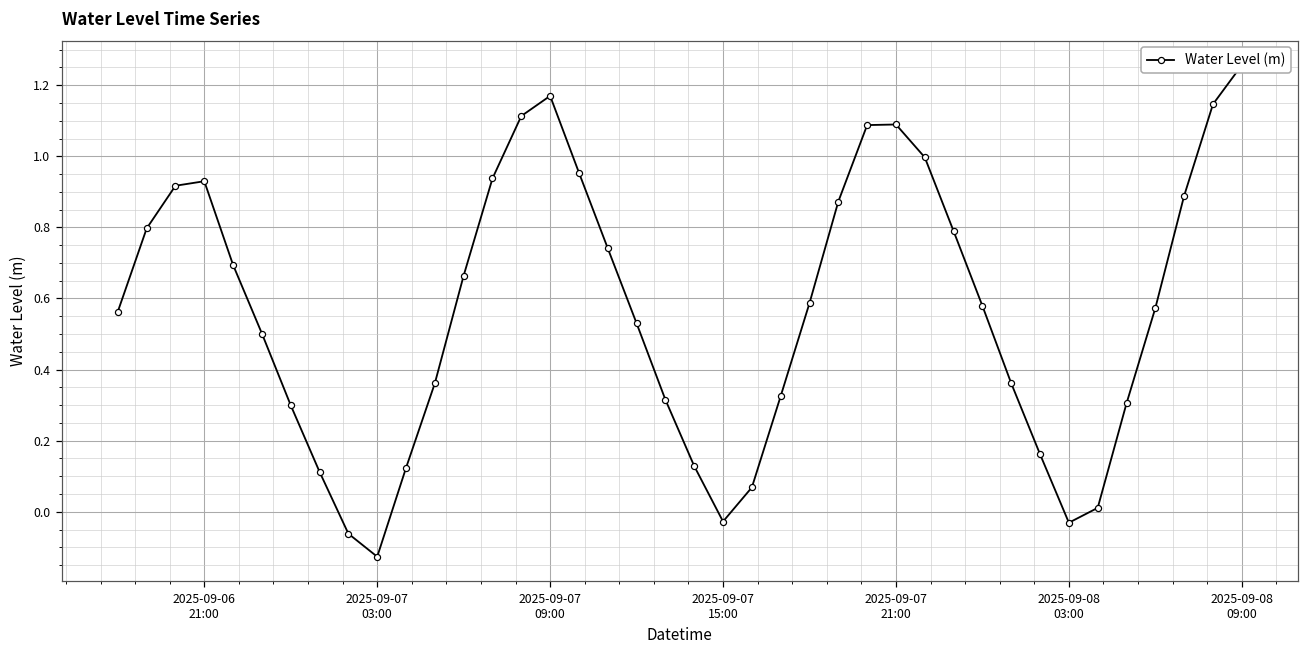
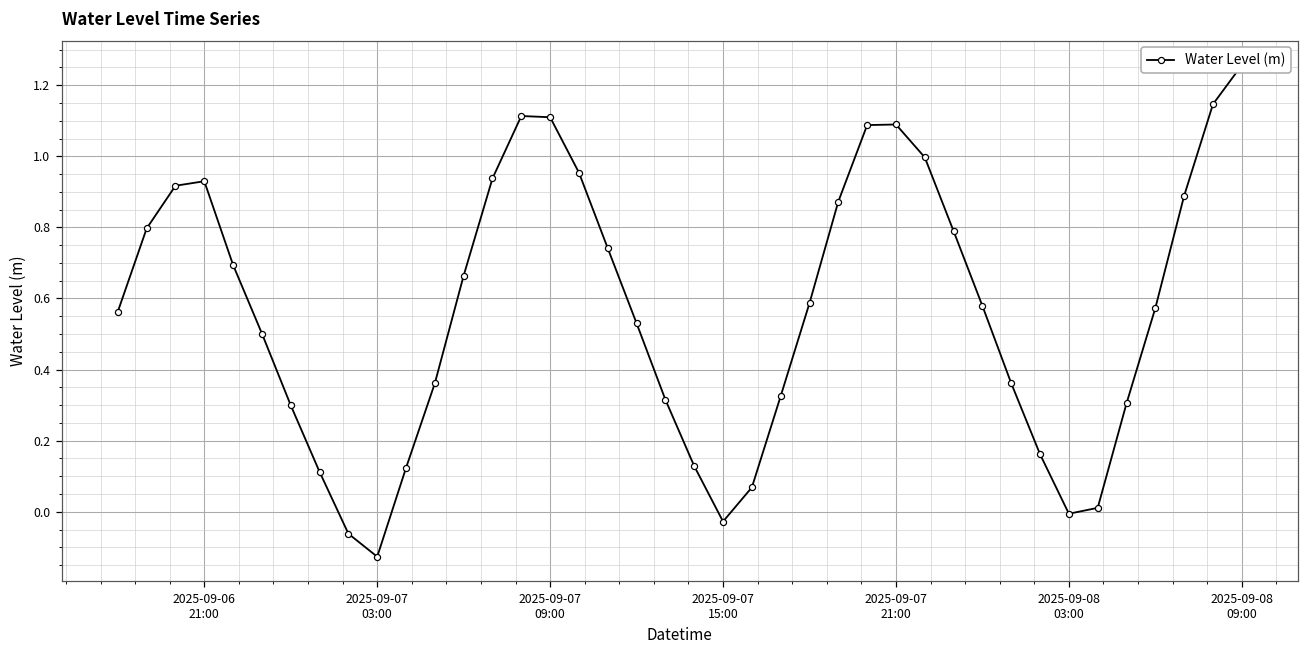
2025-09-07 09:00: 1.17 -> 1.11
2025-09-08 03:00: -0.03 -> -0.01
